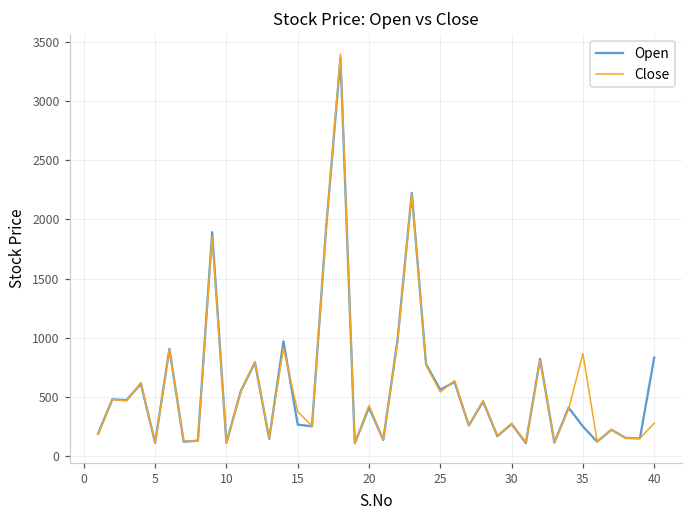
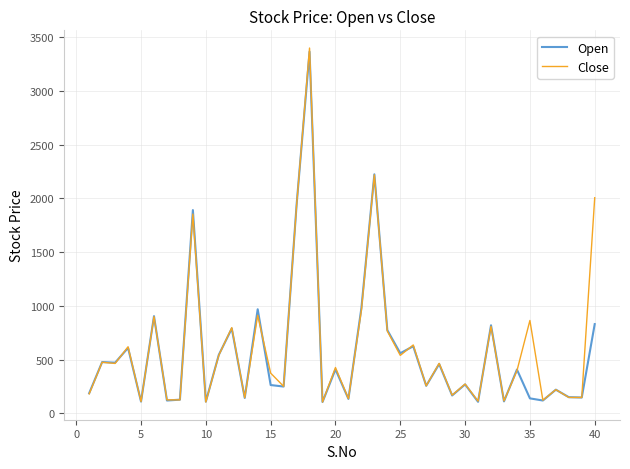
Open, 35: 250 -> 140
Close, 40: 280 -> 2010
